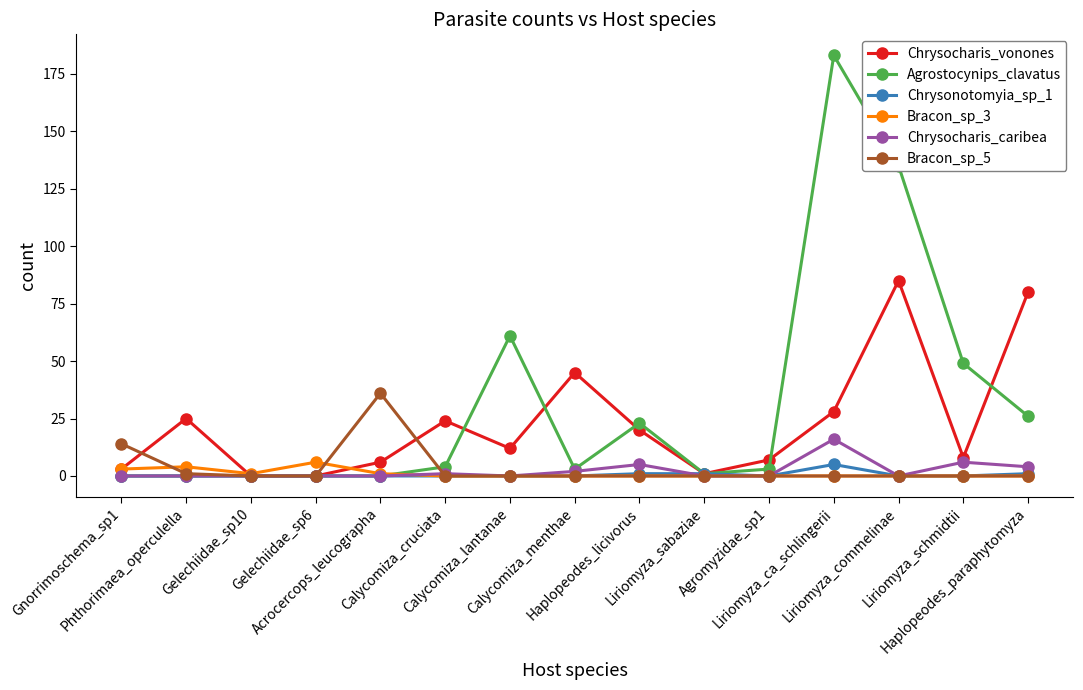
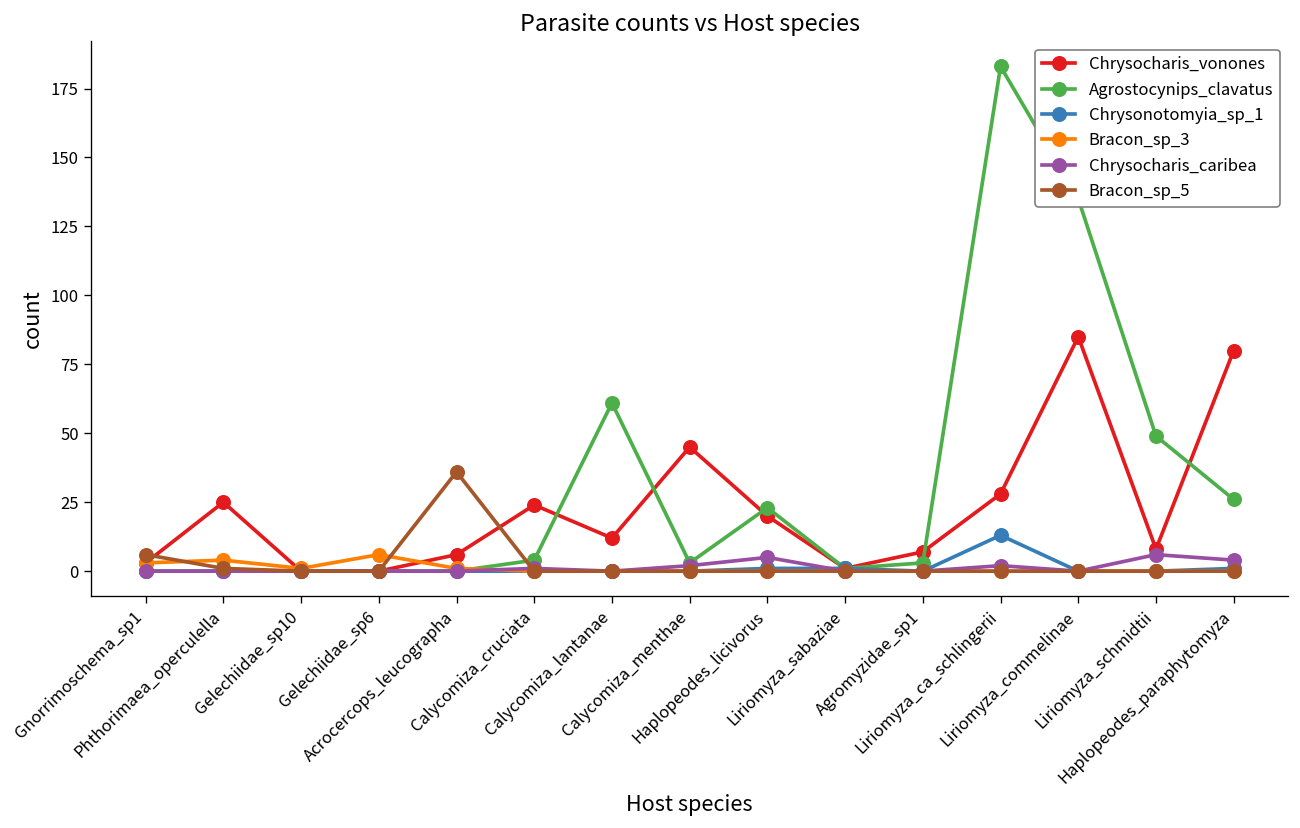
Bracon_sp_5, Gnorrimoschema_sp1: 14 -> 6
Chrysonotomyia_sp_1, Liriomyza_ca_schlingerii: 5 -> 13
Chrysocharis_caribea, Liriomyza_ca_schlingerii: 16 -> 2
